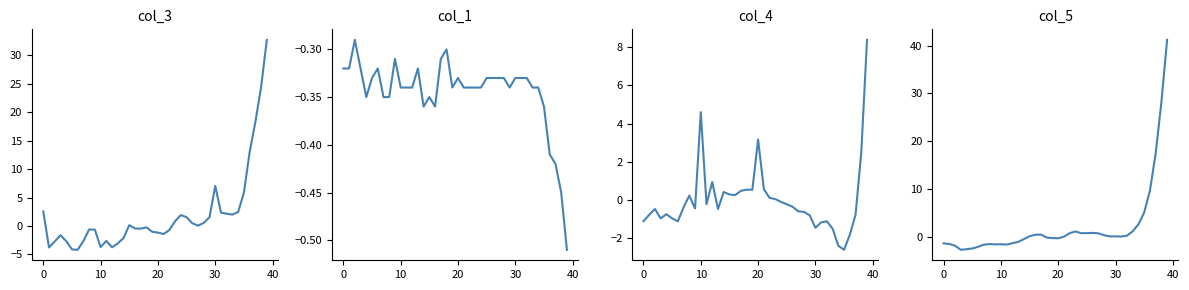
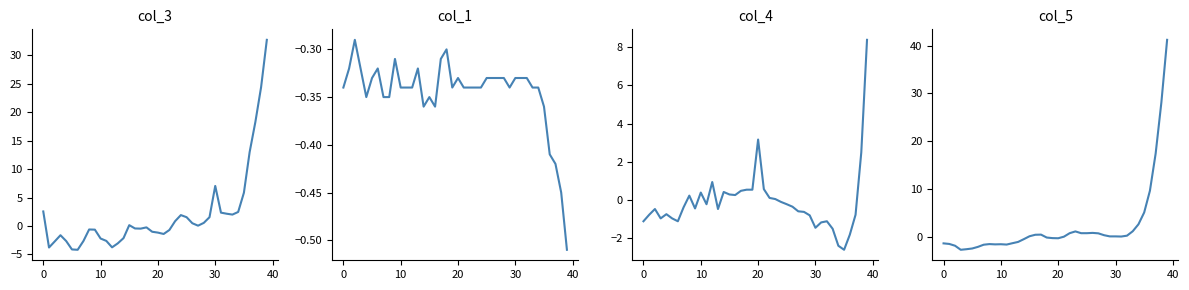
col_3, 10: -4 -> -2
col_1, 0: -0.32 -> -0.34
col_4, 10: 4.6 -> 0.4
